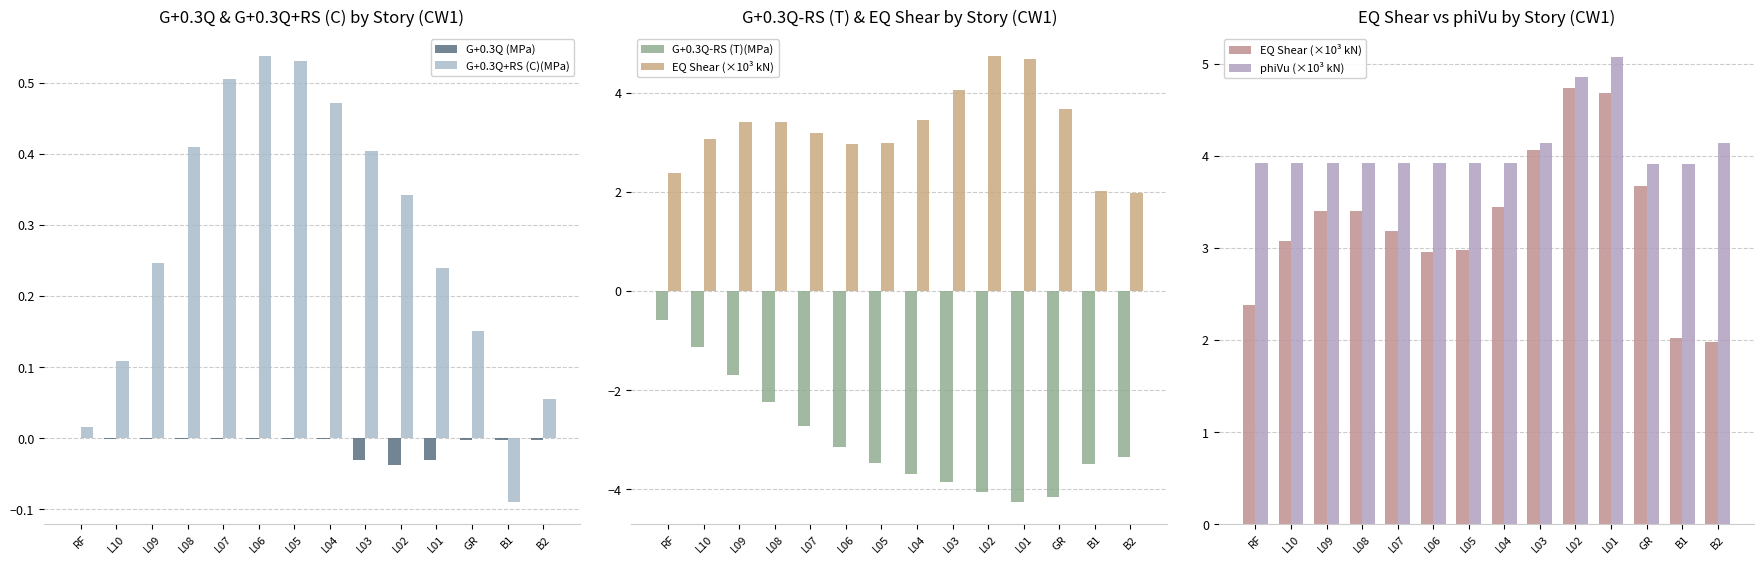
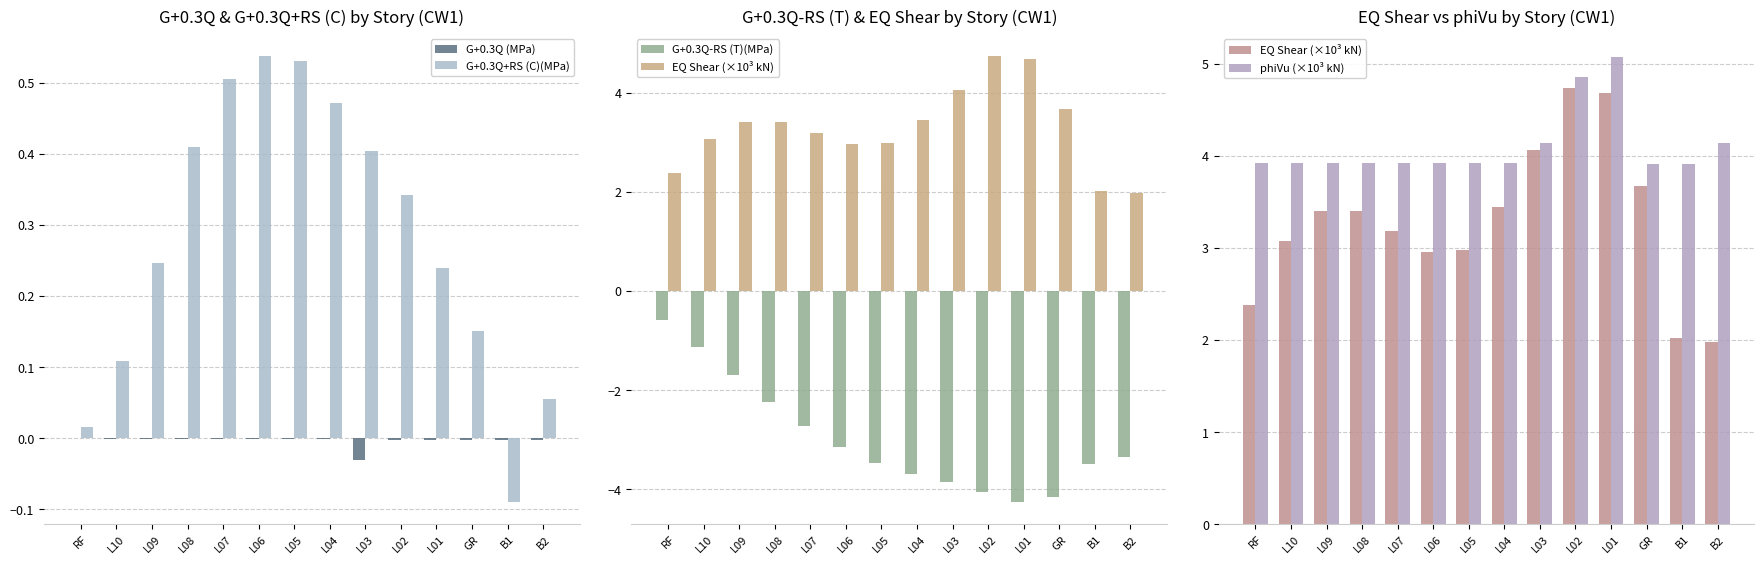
G+0.3Q & G+0.3Q+RS (C) by Story (CW1), G+0.3Q (MPa), L02: -0.04 -> 0.00
G+0.3Q & G+0.3Q+RS (C) by Story (CW1), G+0.3Q (MPa), L01: -0.03 -> 0.00
